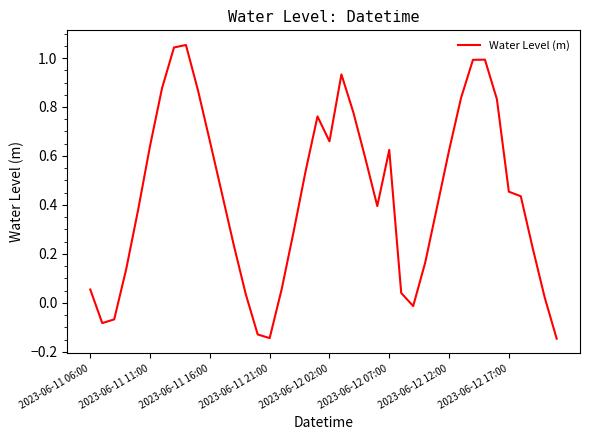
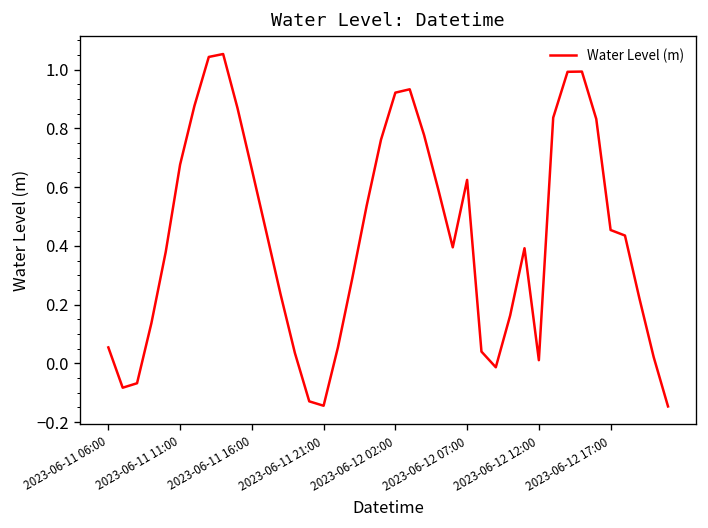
2023-06-11 11:00: 0.64 -> 0.68
2023-06-12 02:00: 0.66 -> 0.92
2023-06-12 12:00: 0.62 -> 0.01
